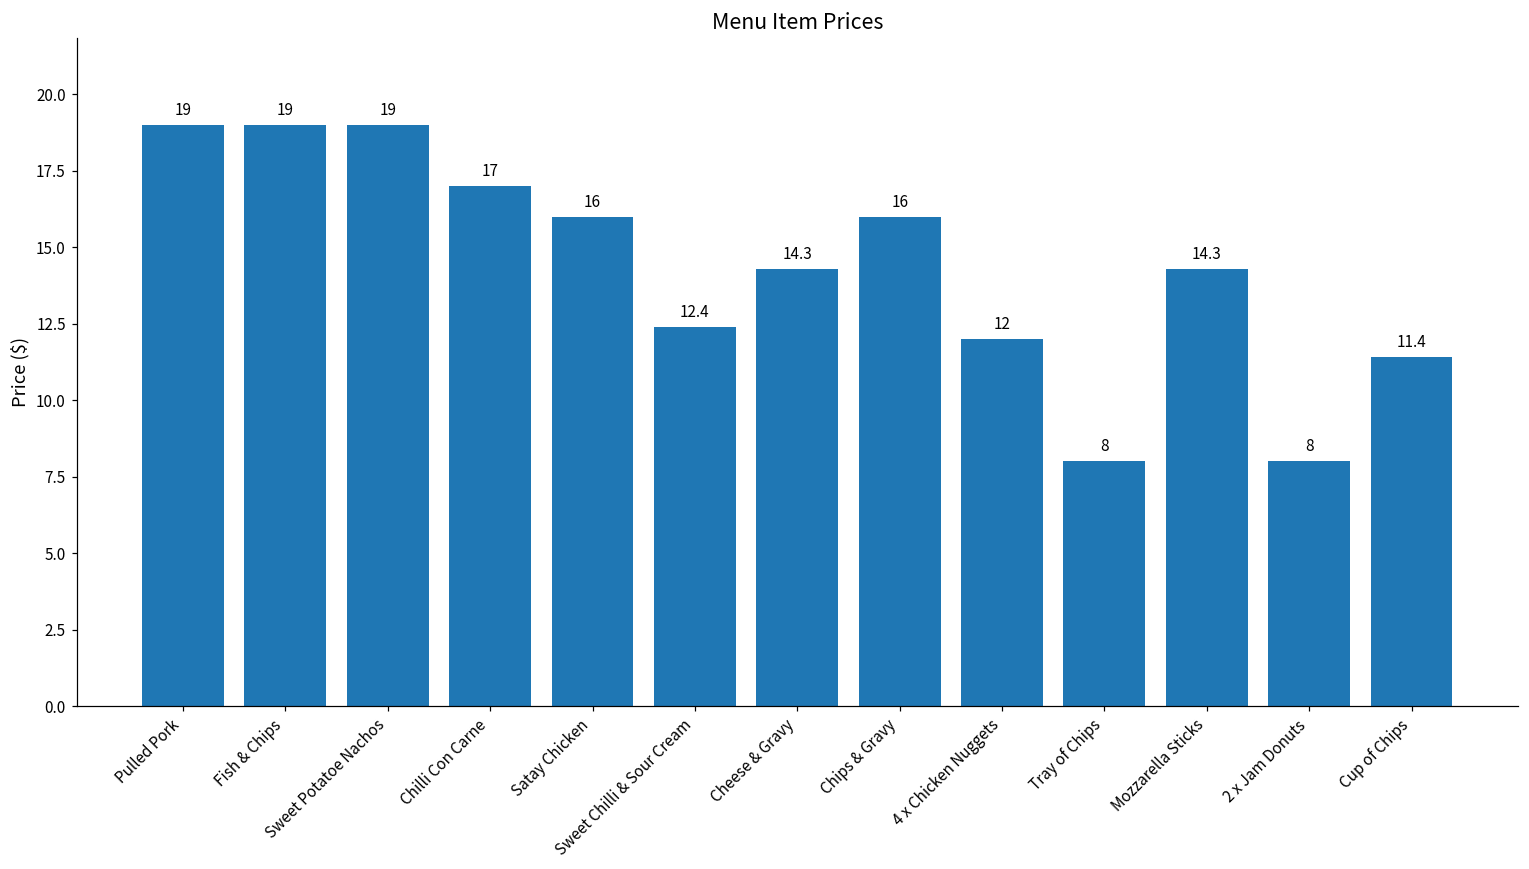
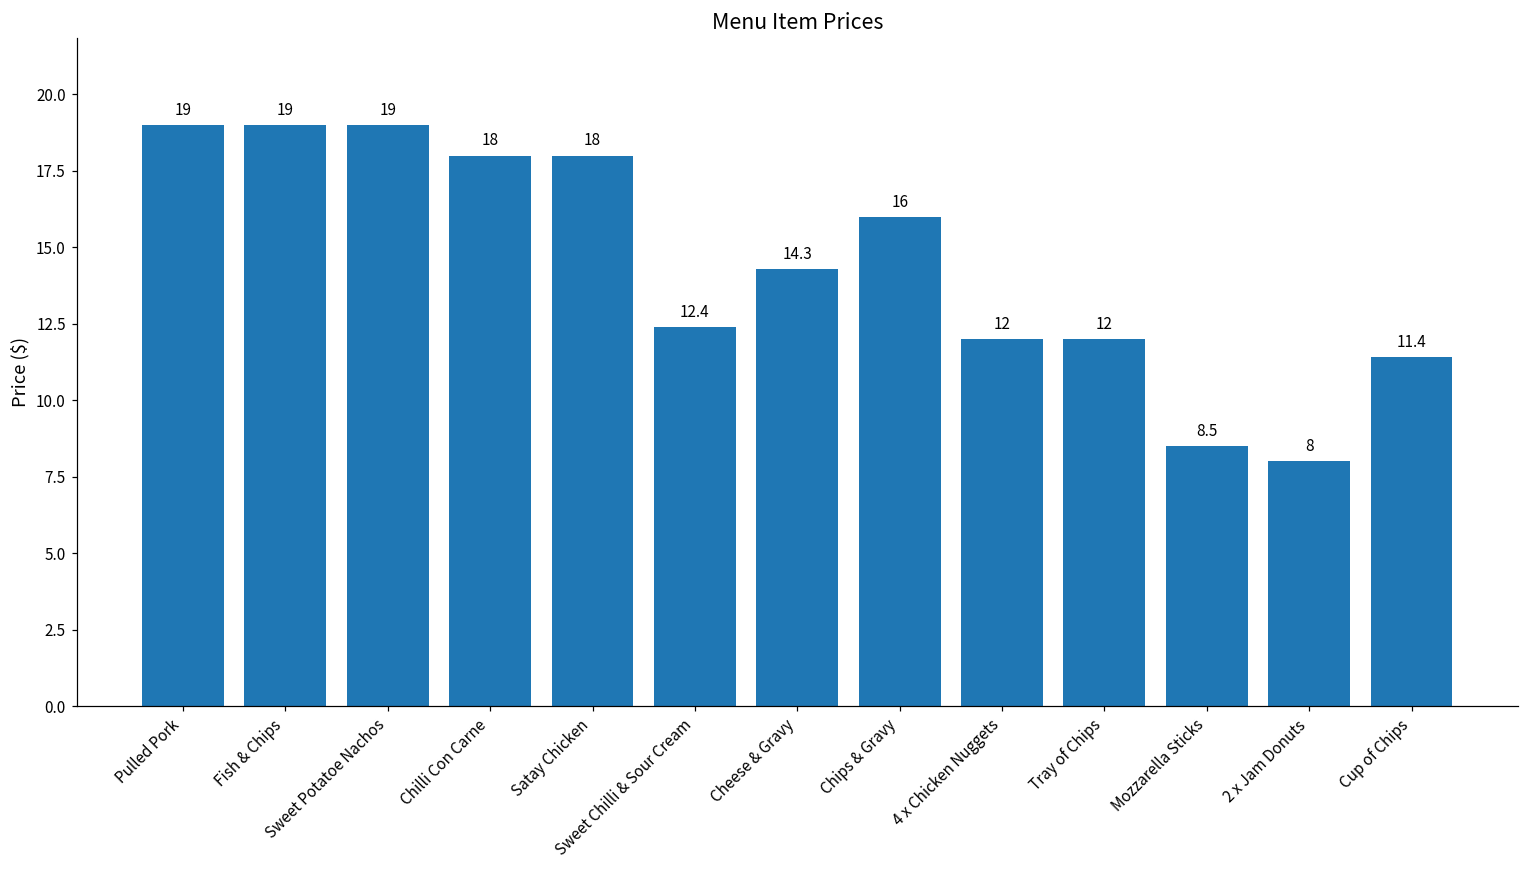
Chilli Con Carne: 17 -> 18
Satay Chicken: 16 -> 18
Tray of Chips: 8 -> 12
Mozzarella Sticks: 14.3 -> 8.5
